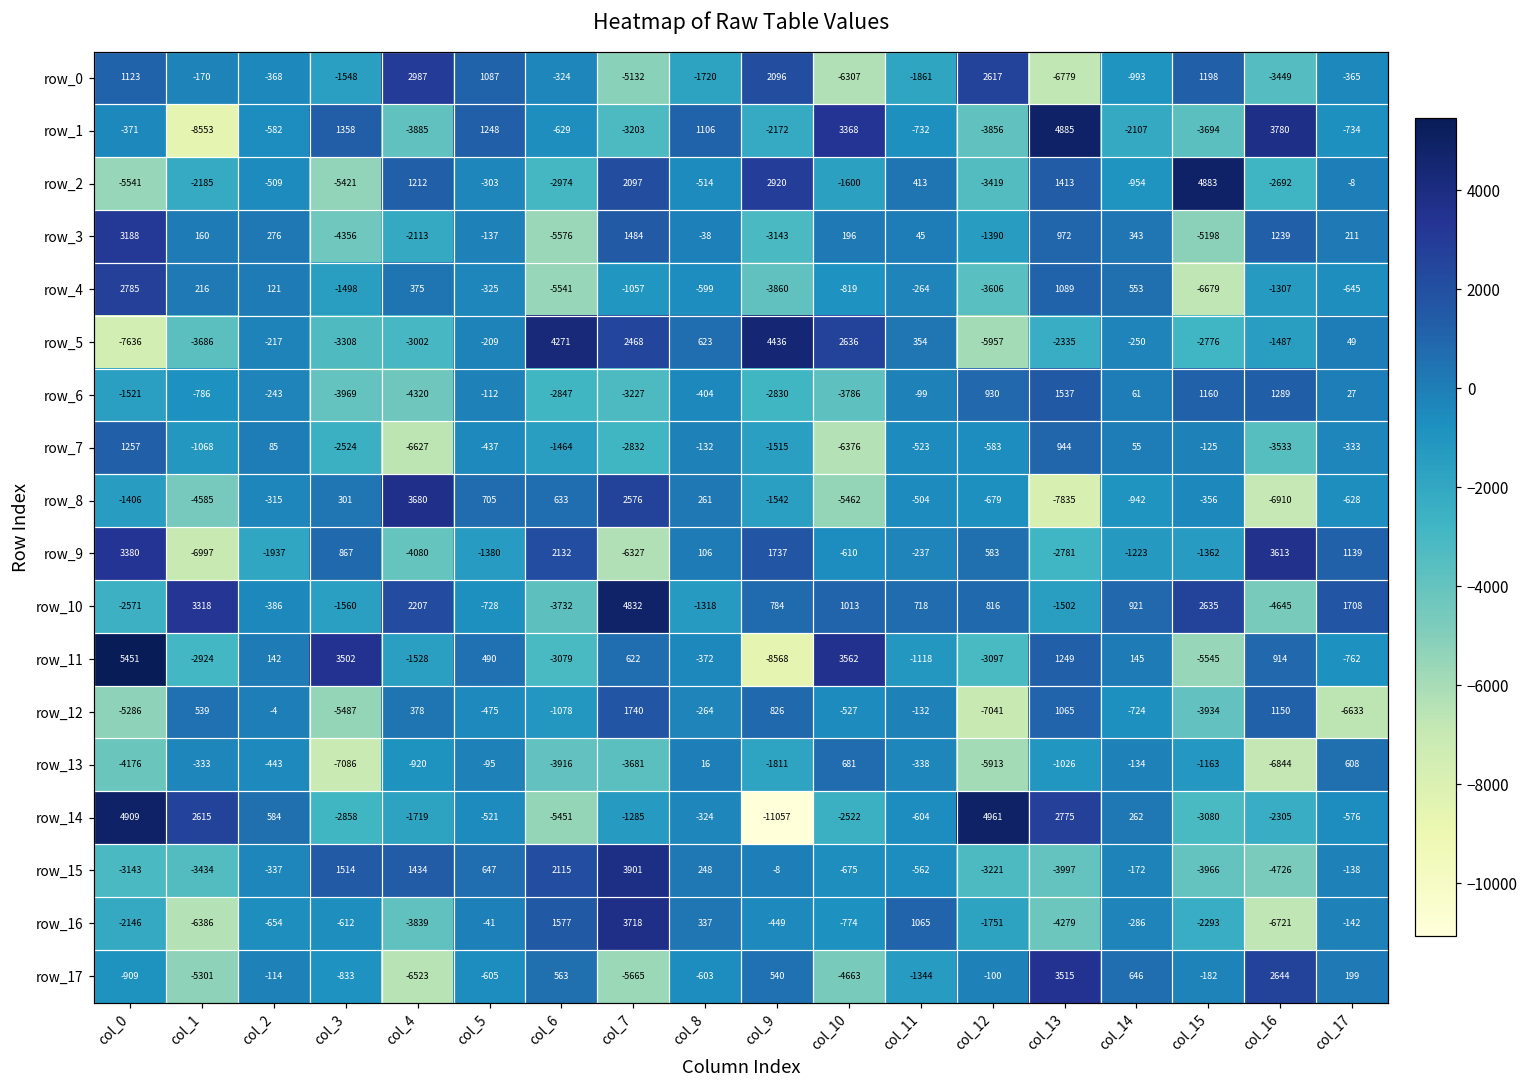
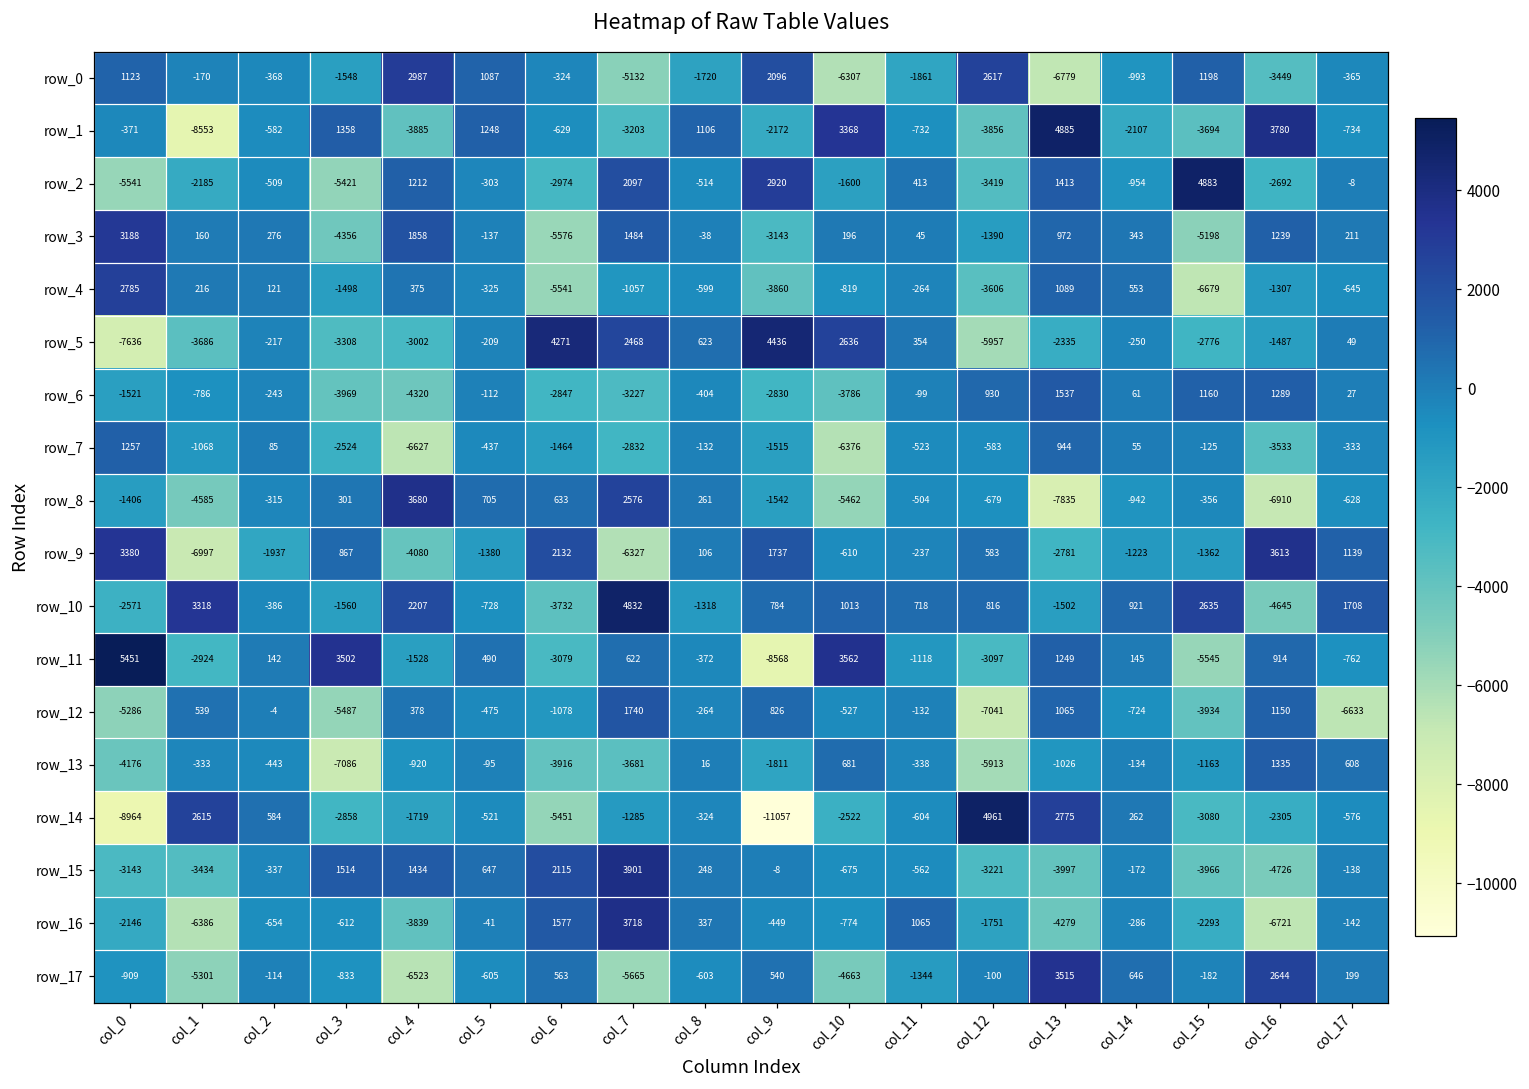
row_3, col_4: -2113 -> 1858
row_13, col_16: -6844 -> 1335
row_14, col_0: 4909 -> -8964
